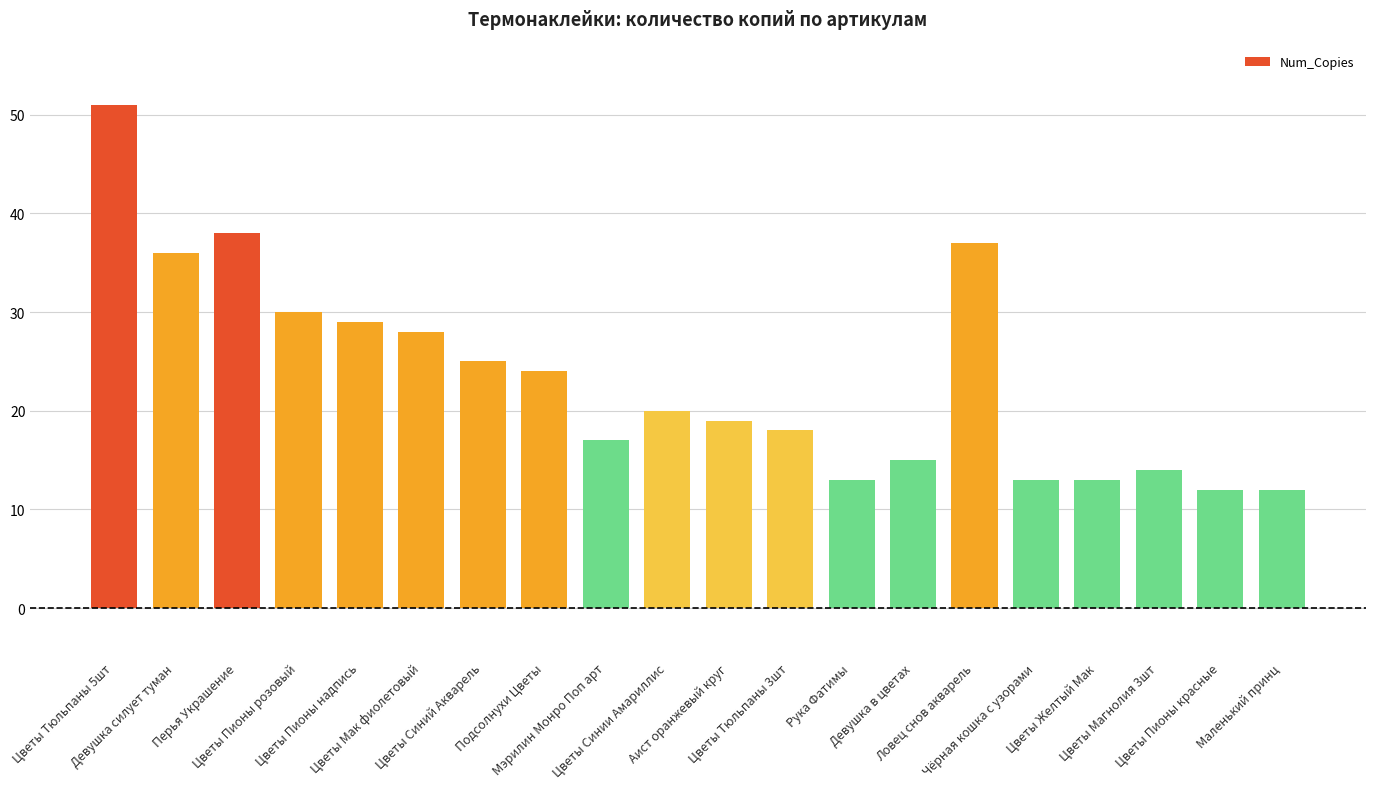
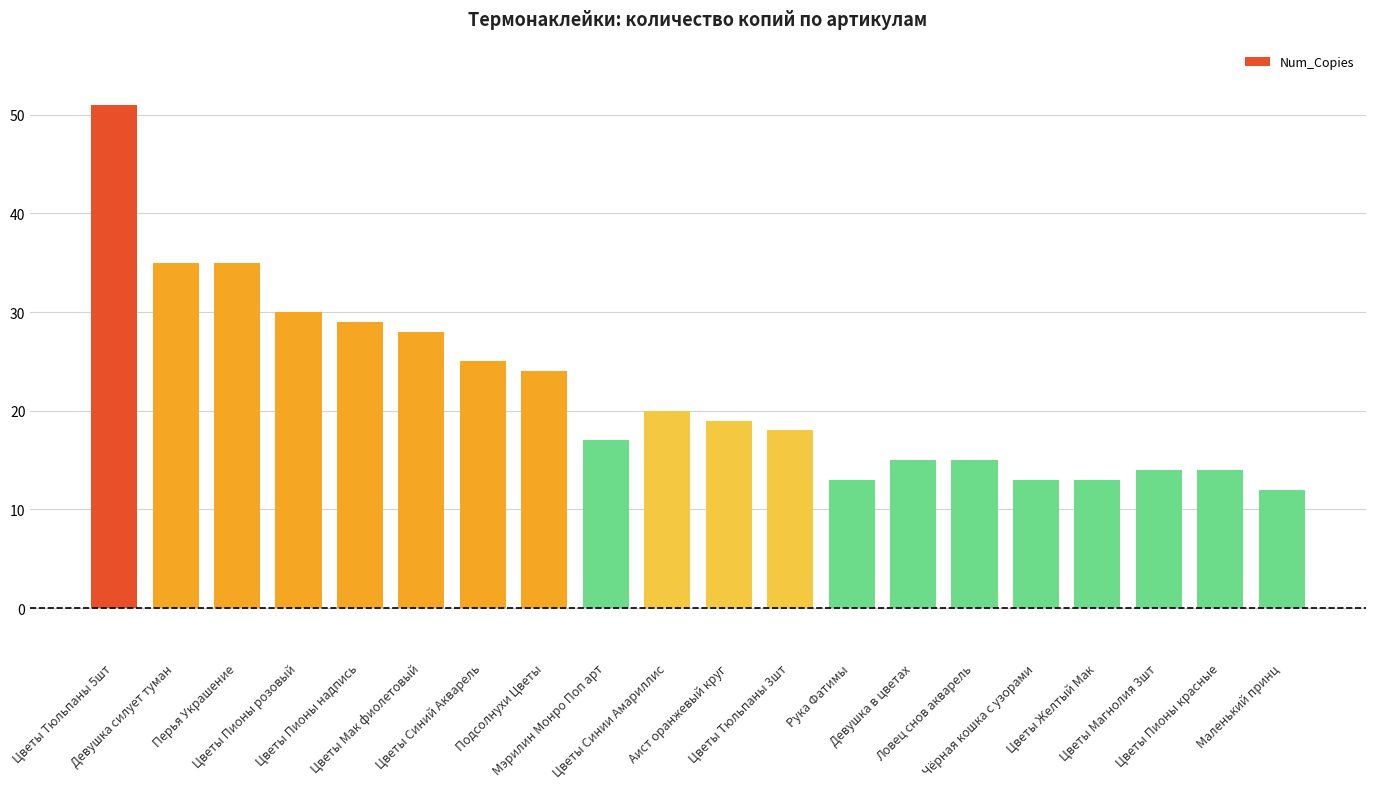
Девушка силует туман: 36 -> 35
Перья Украшение: 38 -> 35
Ловец снов акварель: 37 -> 15
Цветы Пионы красные: 12 -> 14
